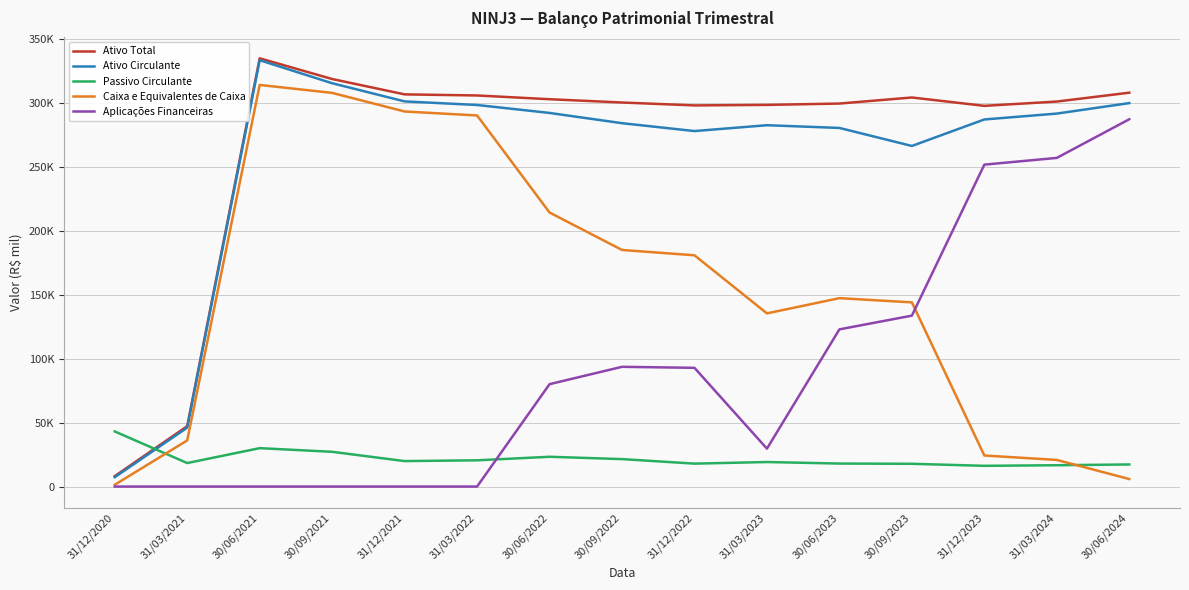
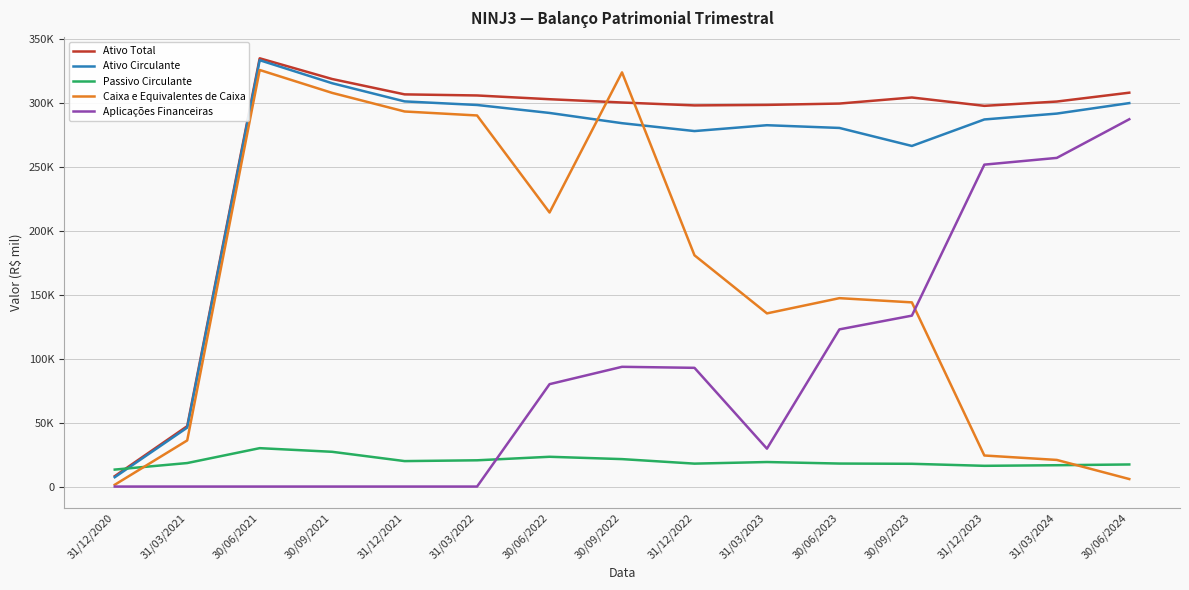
Passivo Circulante, 31/12/2020: 43000 -> 13000
Caixa e Equivalentes de Caixa, 30/06/2021: 314000 -> 326000
Caixa e Equivalentes de Caixa, 30/09/2022: 185000 -> 324000
